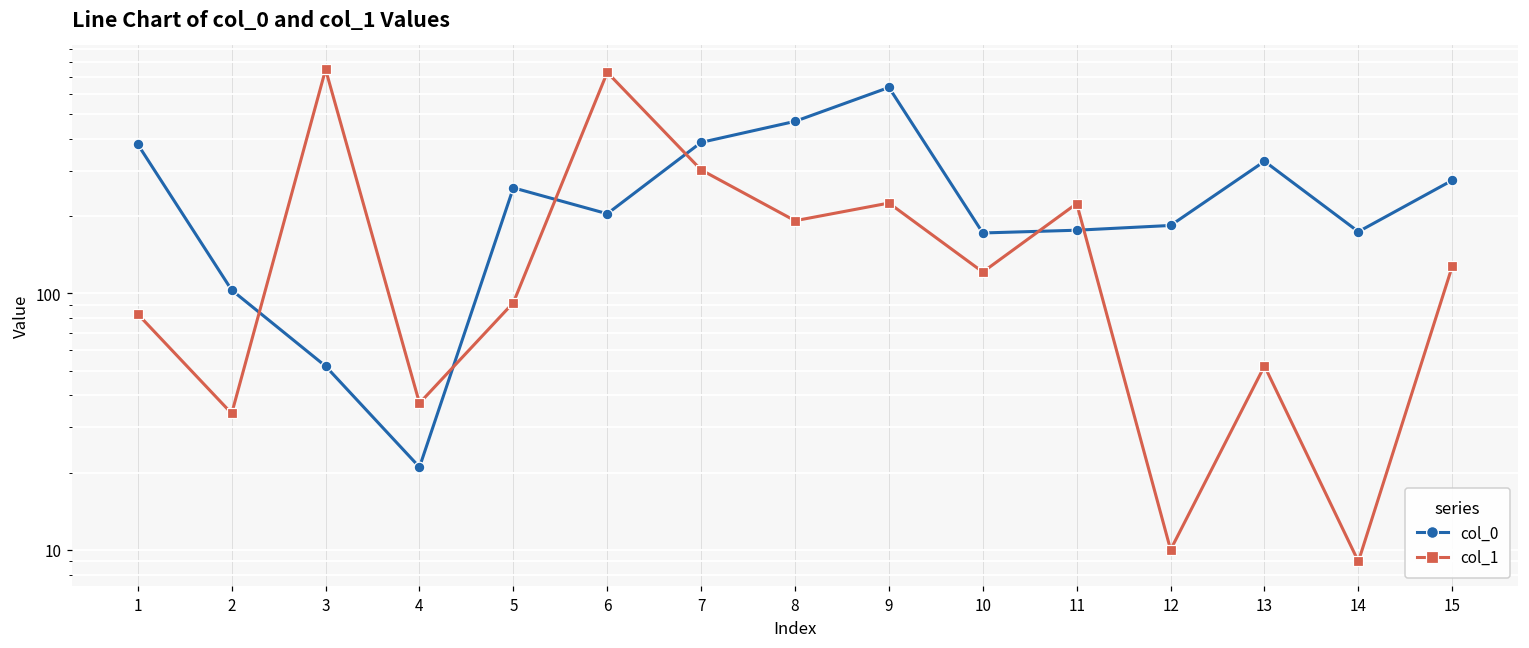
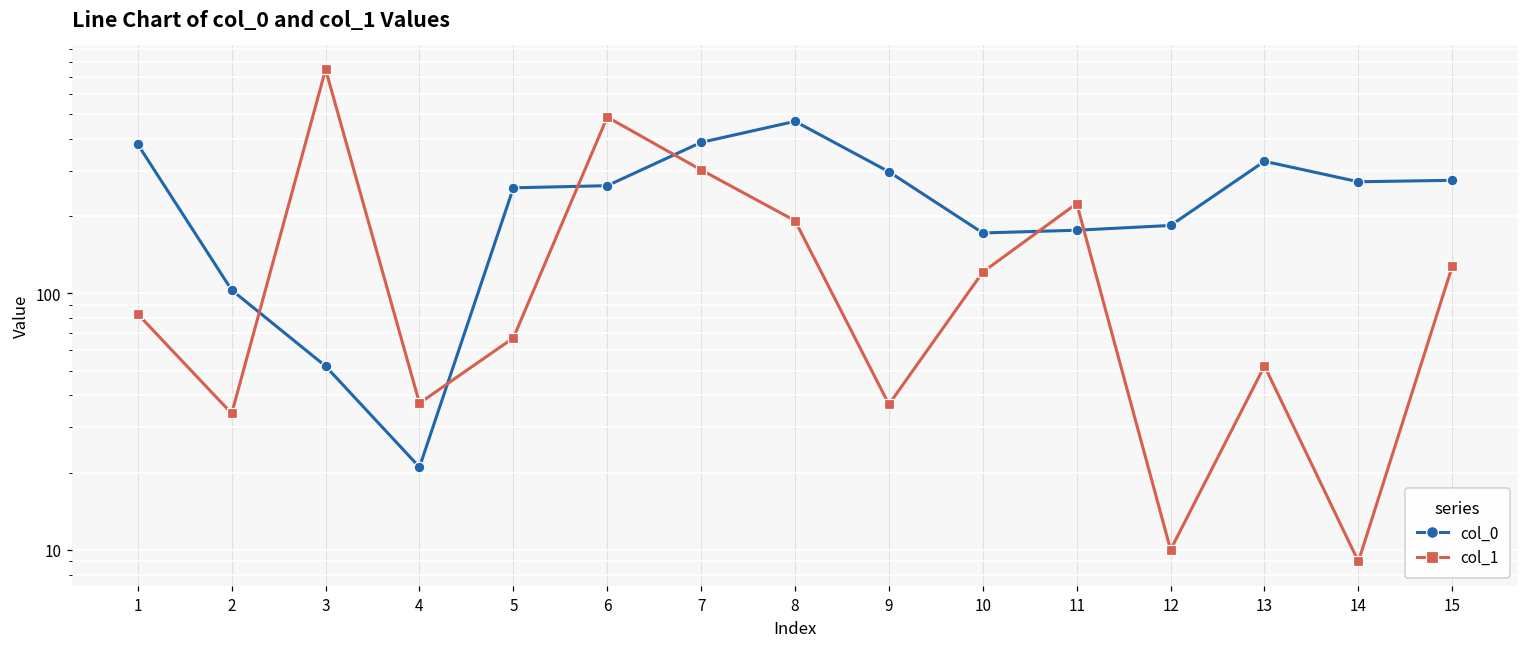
col_1, 5: 92 -> 67
col_0, 6: 200 -> 260
col_1, 6: 730 -> 490
col_0, 9: 640 -> 300
col_1, 9: 230 -> 37
col_0, 14: 170 -> 270
